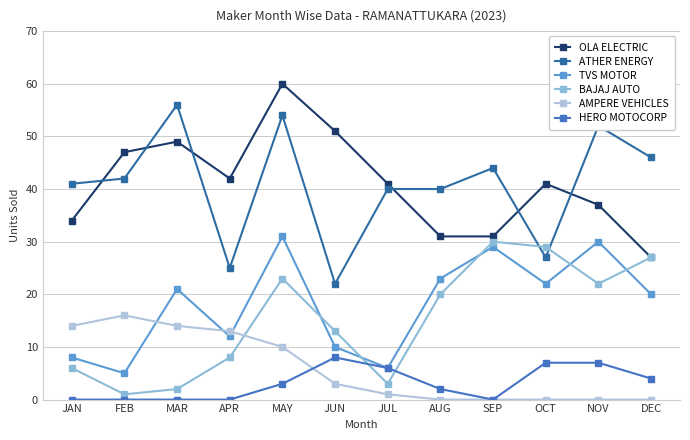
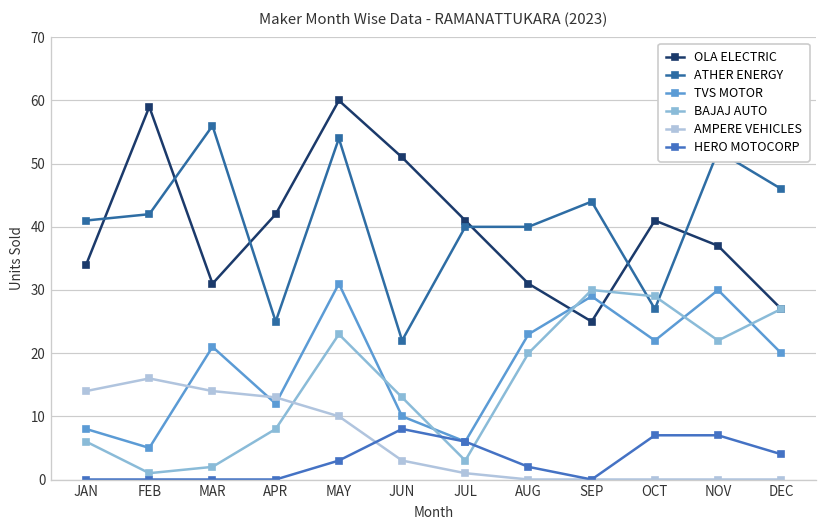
OLA ELECTRIC, FEB: 47 -> 59
OLA ELECTRIC, MAR: 49 -> 31
OLA ELECTRIC, SEP: 31 -> 25
